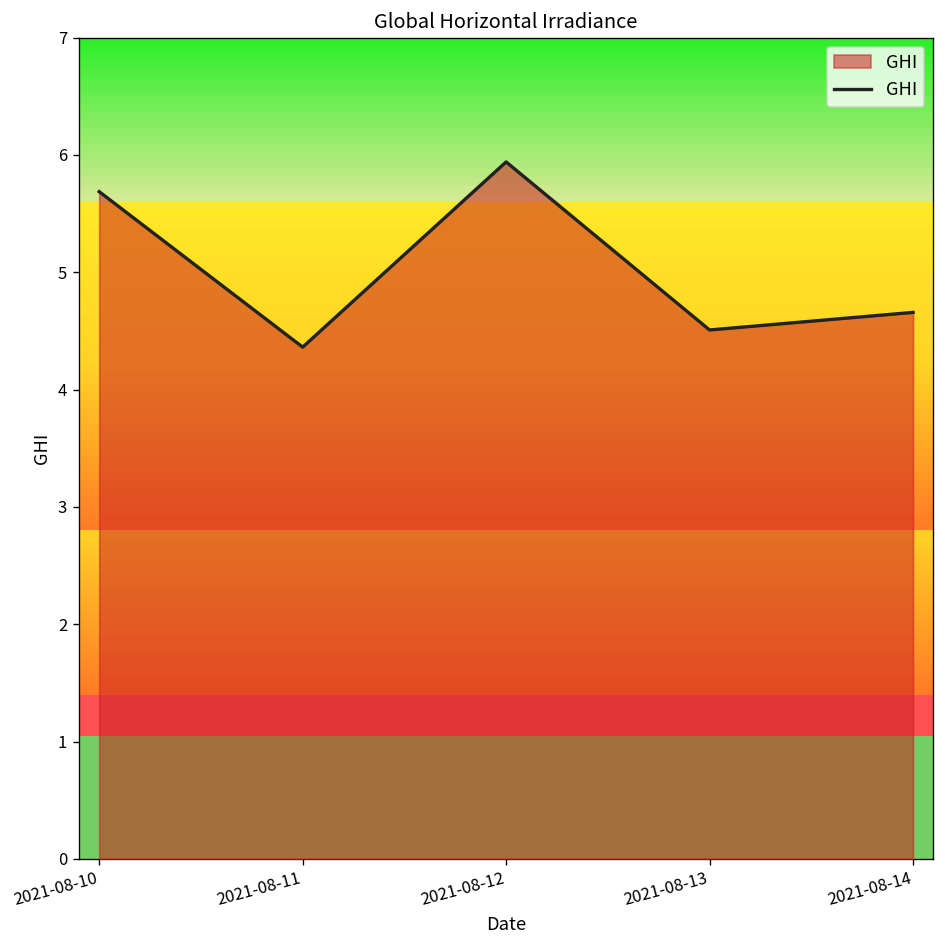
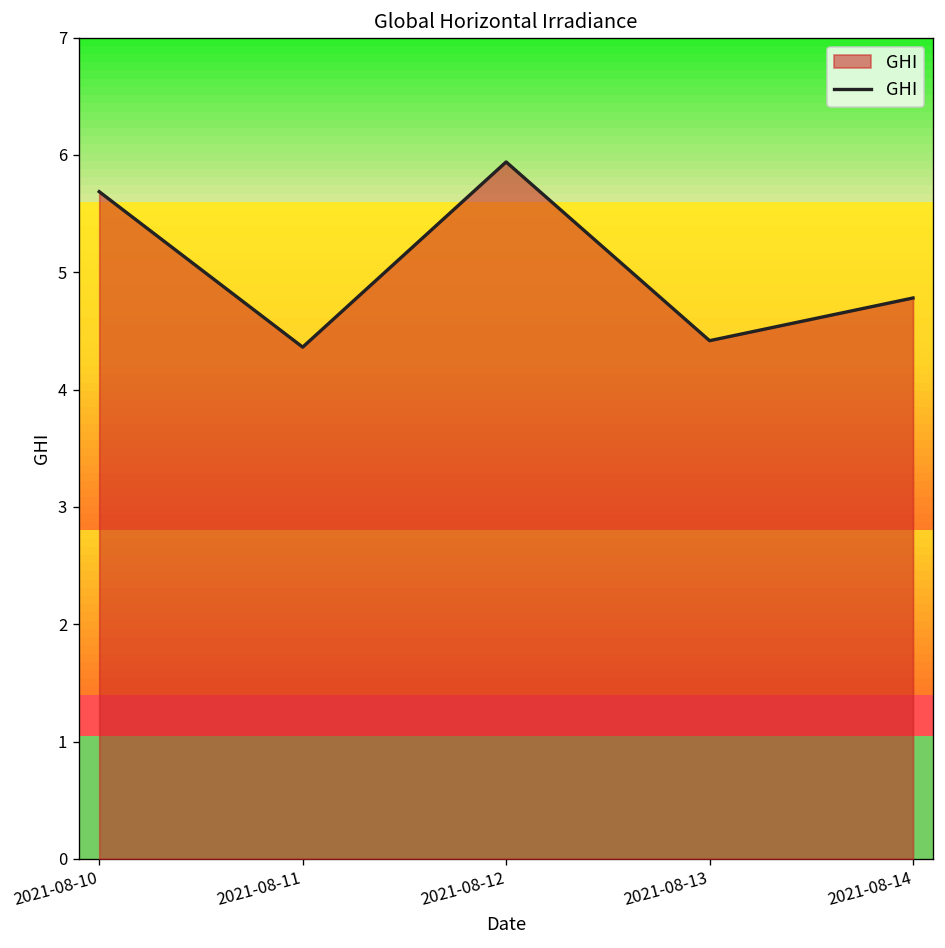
2021-08-13: 4.5 -> 4.4
2021-08-14: 4.7 -> 4.8
